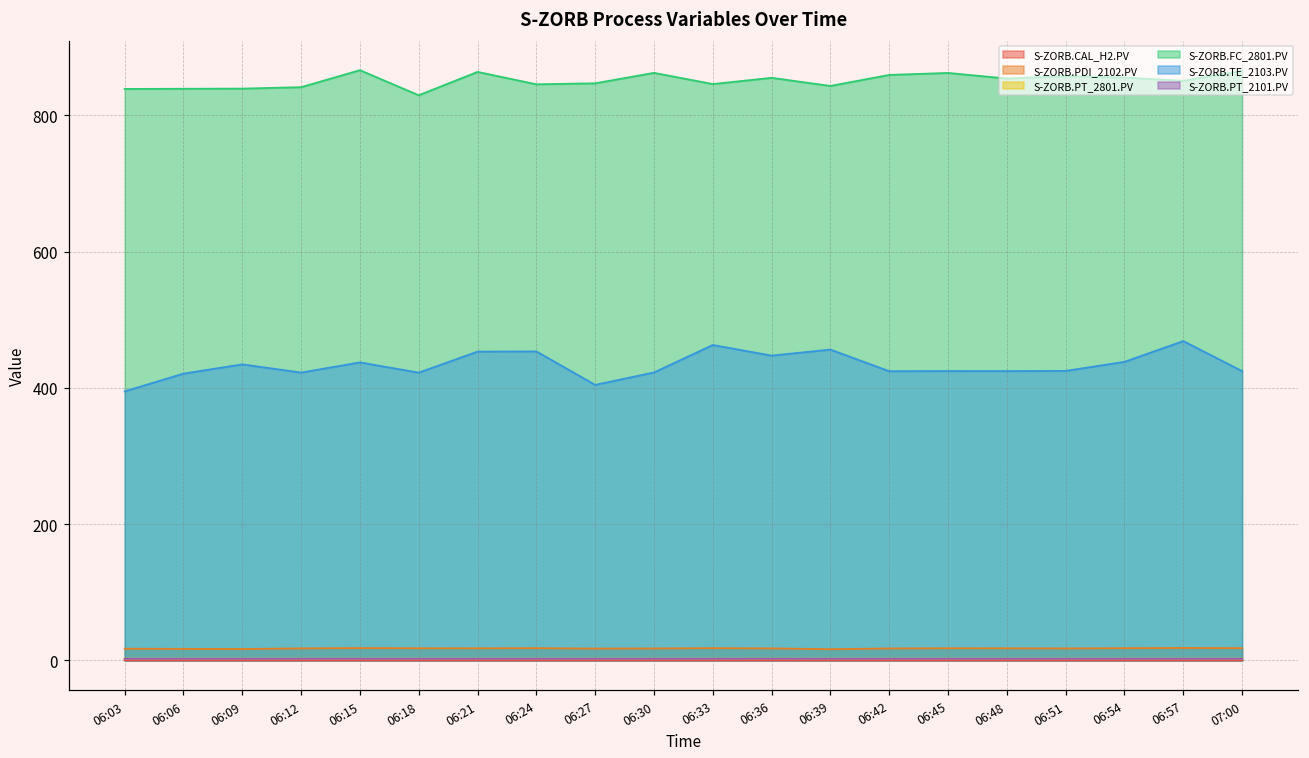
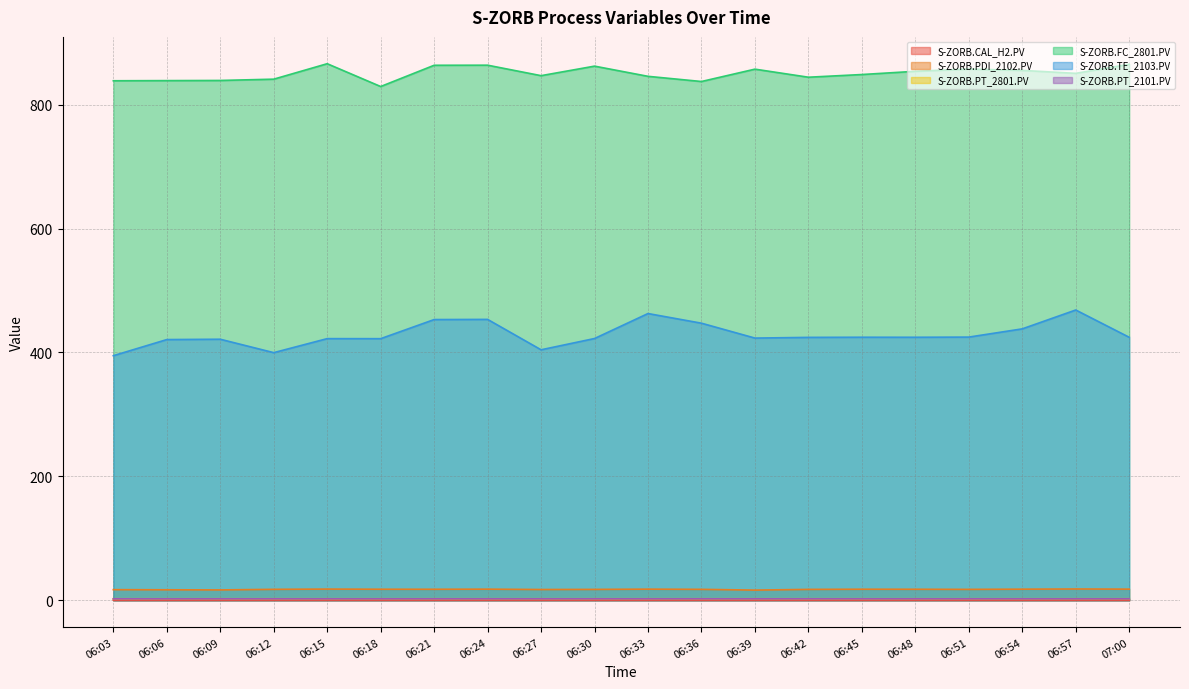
S-ZORB.TE_2103.PV, 06:09: 430 -> 420
S-ZORB.TE_2103.PV, 06:12: 420 -> 400
S-ZORB.TE_2103.PV, 06:15: 440 -> 420
S-ZORB.FC_2801.PV, 06:24: 850 -> 860
S-ZORB.FC_2801.PV, 06:36: 850 -> 840
S-ZORB.FC_2801.PV, 06:39: 840 -> 860
S-ZORB.TE_2103.PV, 06:39: 460 -> 420
S-ZORB.FC_2801.PV, 06:42: 860 -> 840
S-ZORB.FC_2801.PV, 06:45: 860 -> 850
